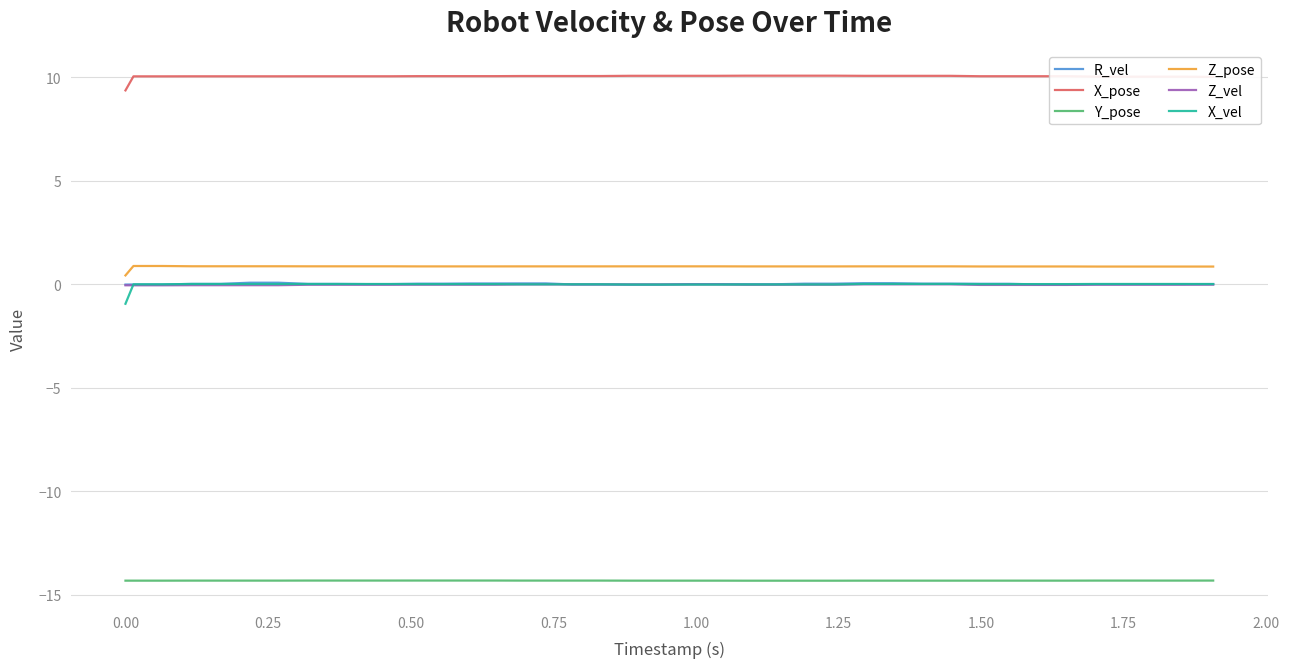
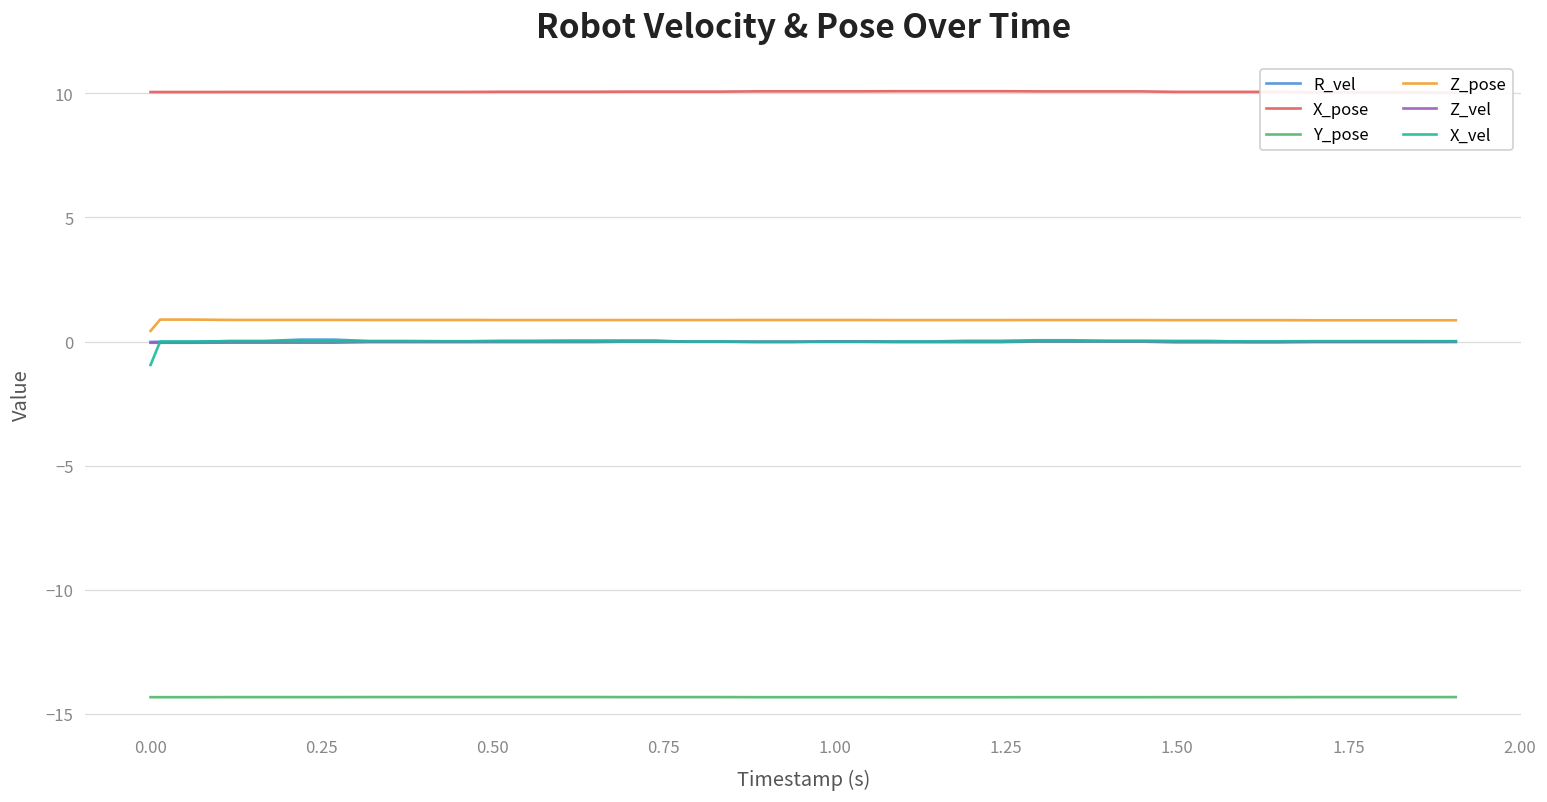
X_pose, 0.00: 9.4 -> 10.1
